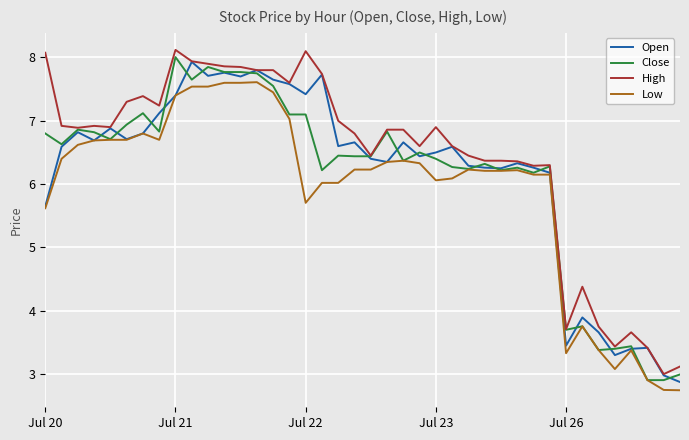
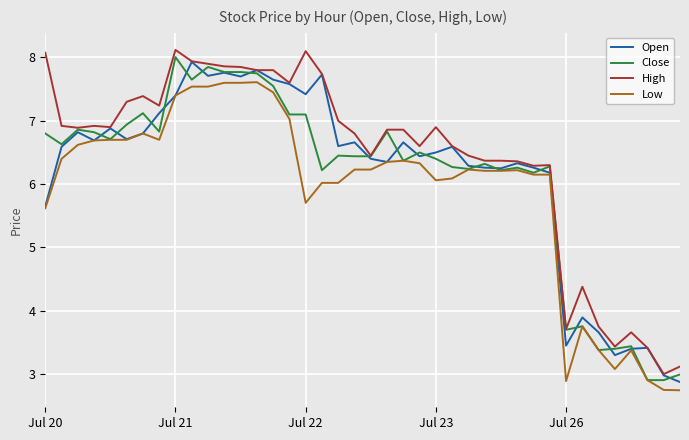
Low, Jul 26: 3.3 -> 2.9
